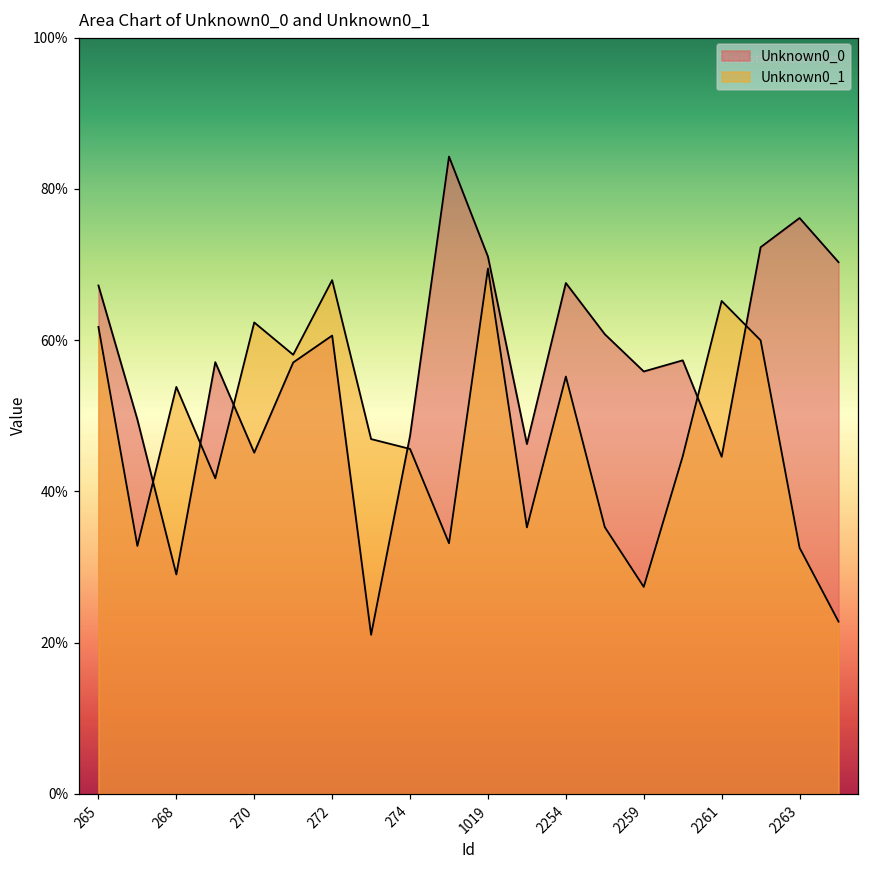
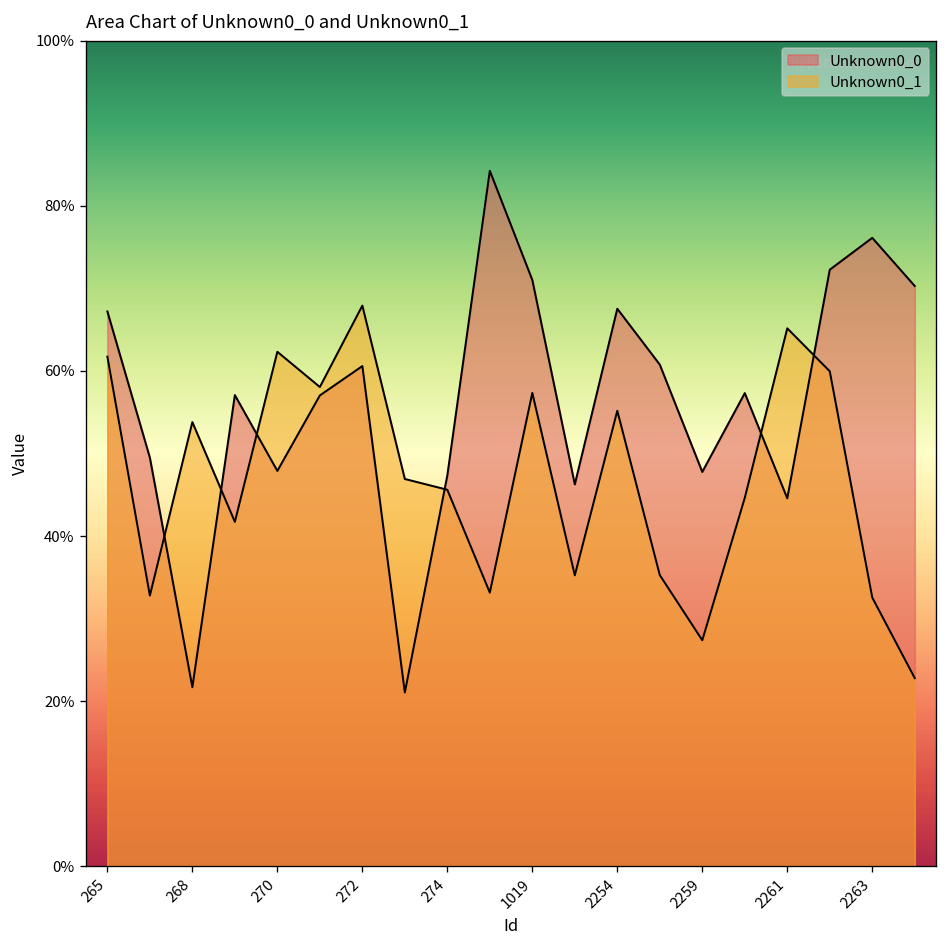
Unknown0_0, 268: 29% -> 22%
Unknown0_0, 270: 45% -> 48%
Unknown0_1, 1019: 69% -> 57%
Unknown0_0, 2259: 56% -> 48%
